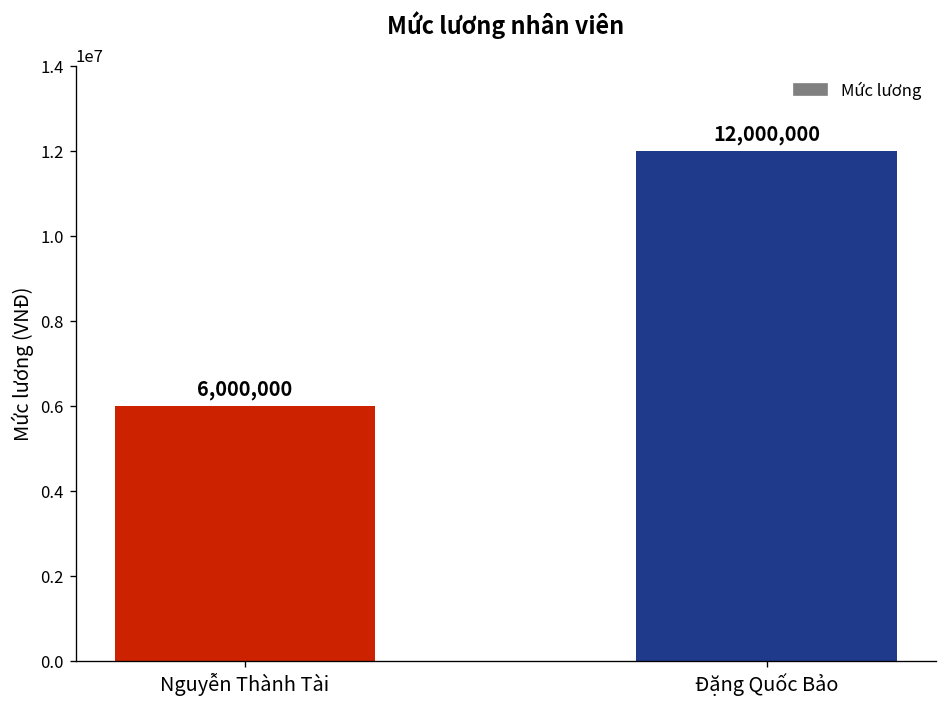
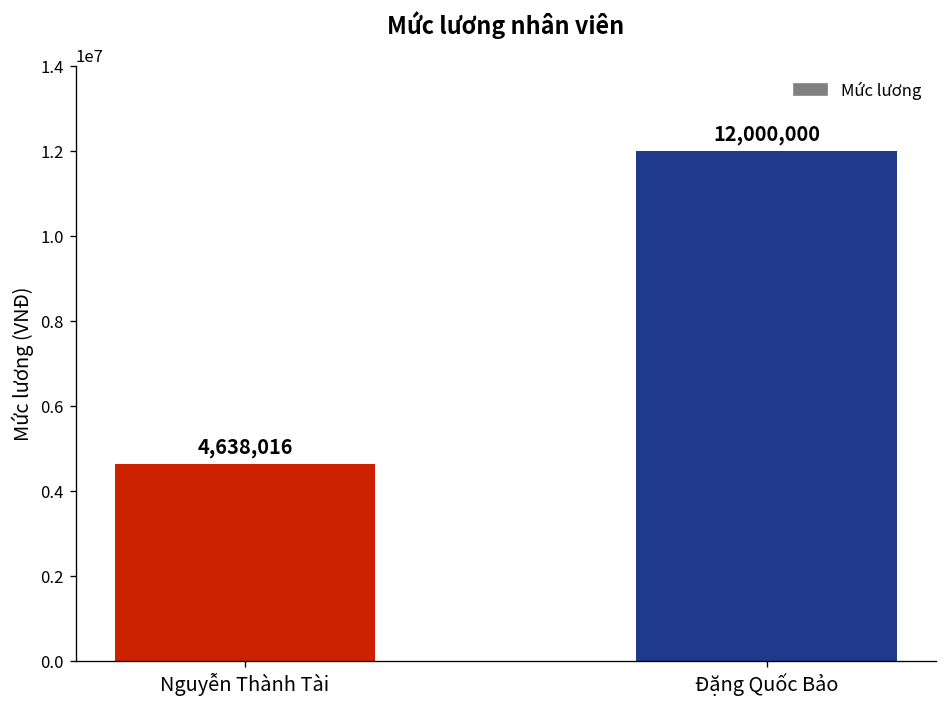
Nguyễn Thành Tài: 6,000,000 -> 4,638,016
